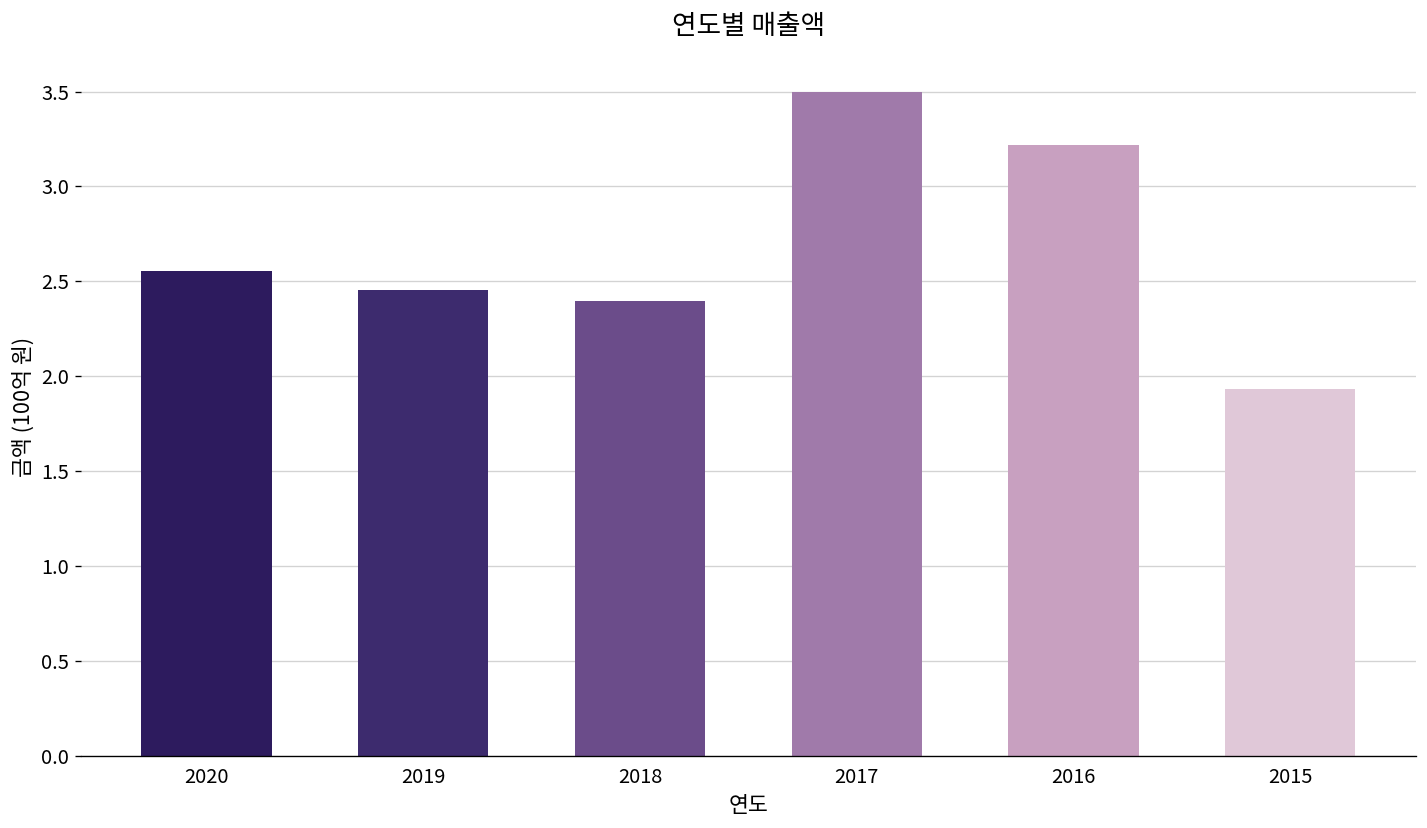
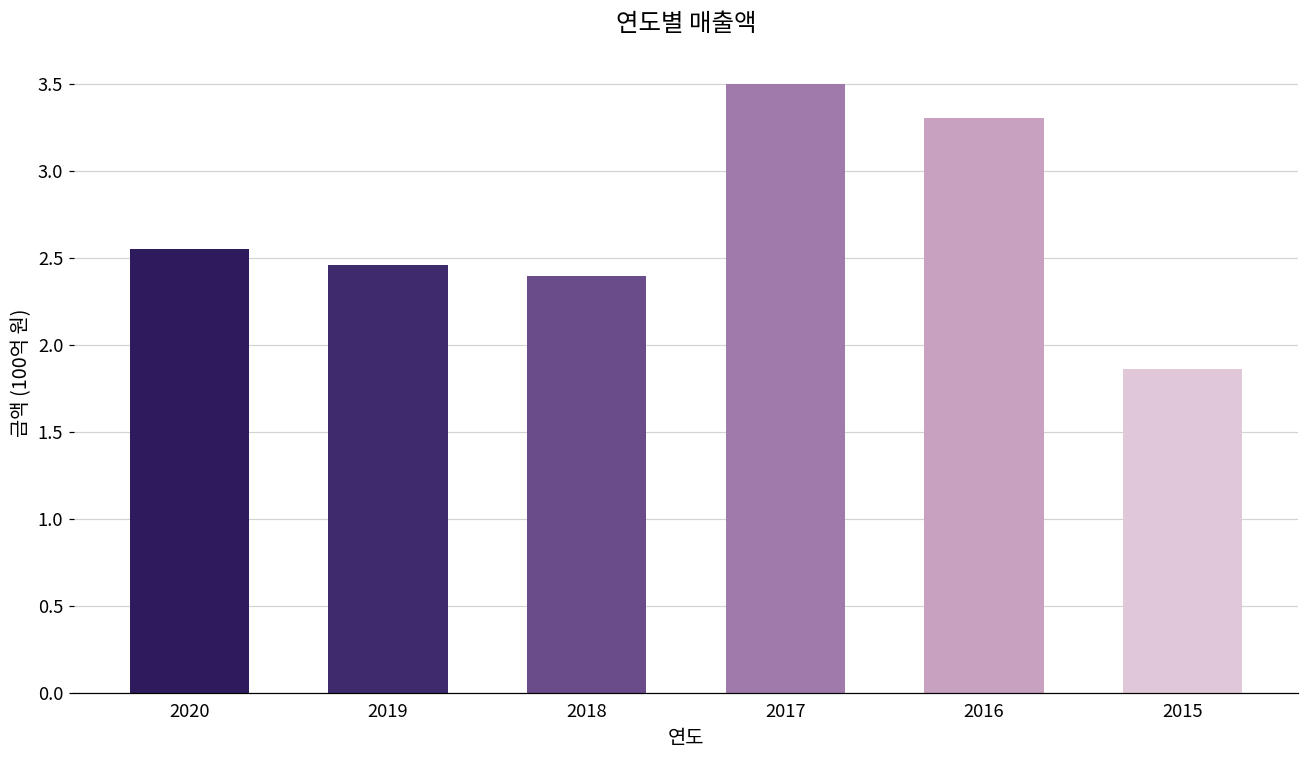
2016: 3.22 -> 3.30
2015: 1.93 -> 1.86
